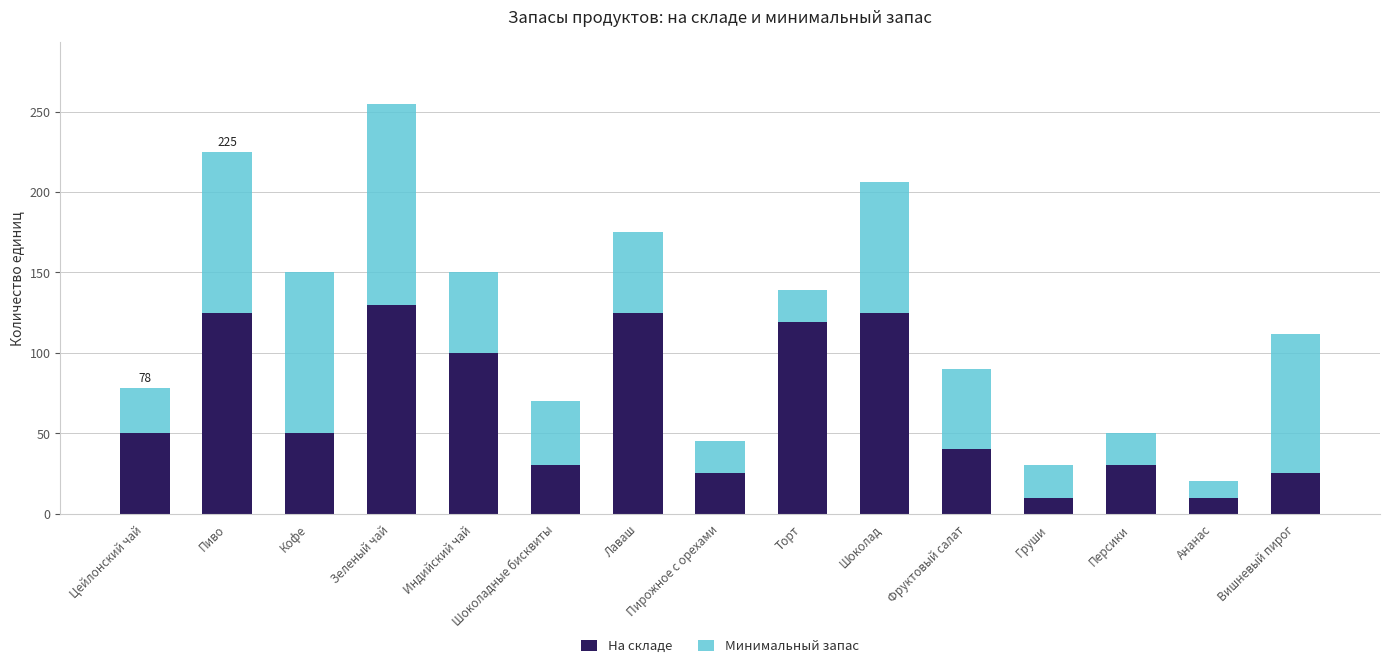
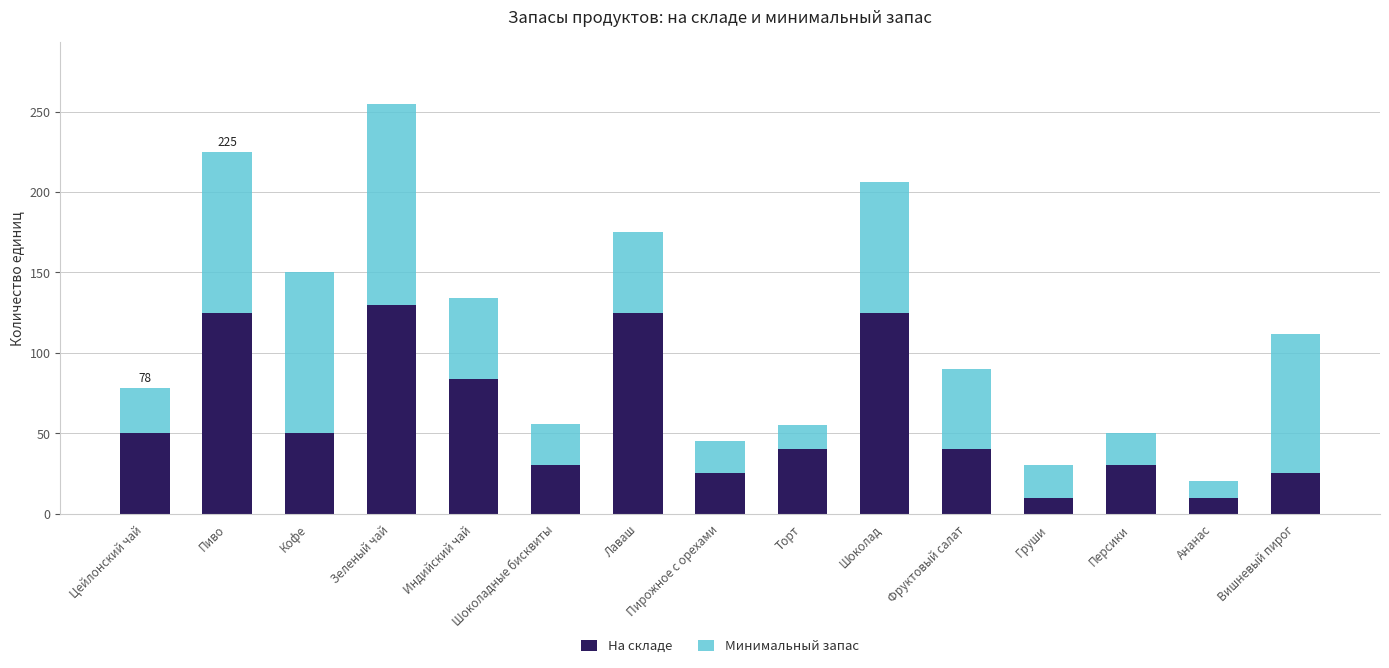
На складе, Индийский чай: 100 -> 84
Минимальный запас, Шоколадные бисквиты: 40 -> 26
На складе, Торт: 119 -> 40
Минимальный запас, Торт: 20 -> 15
